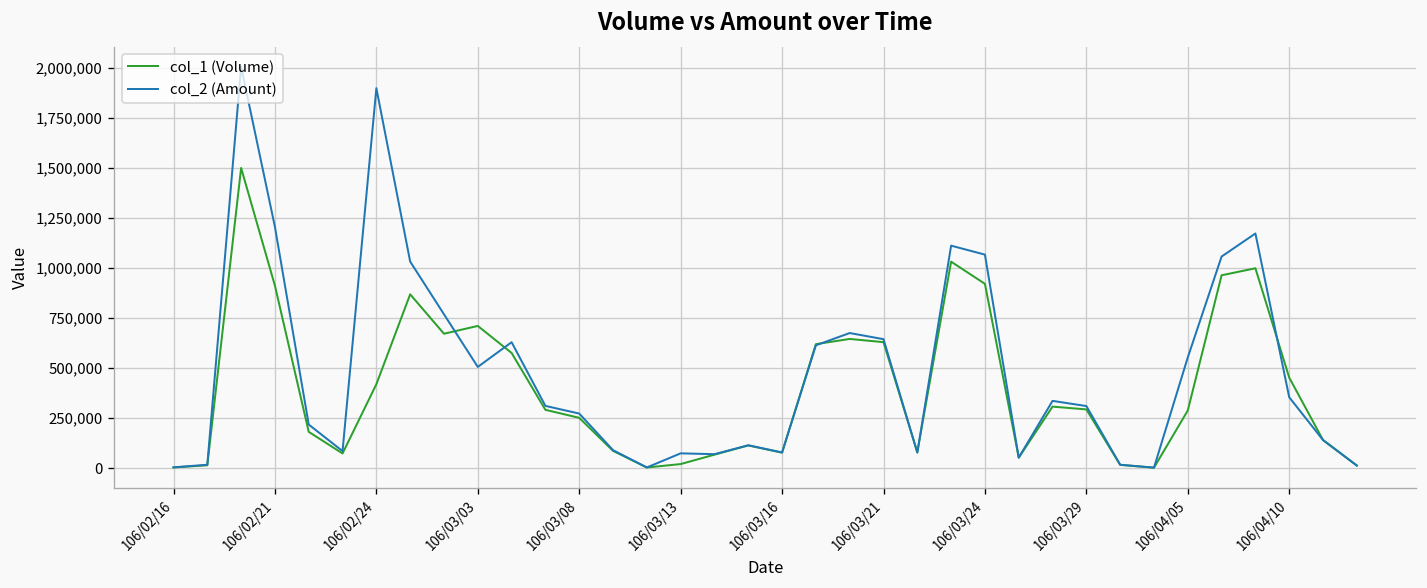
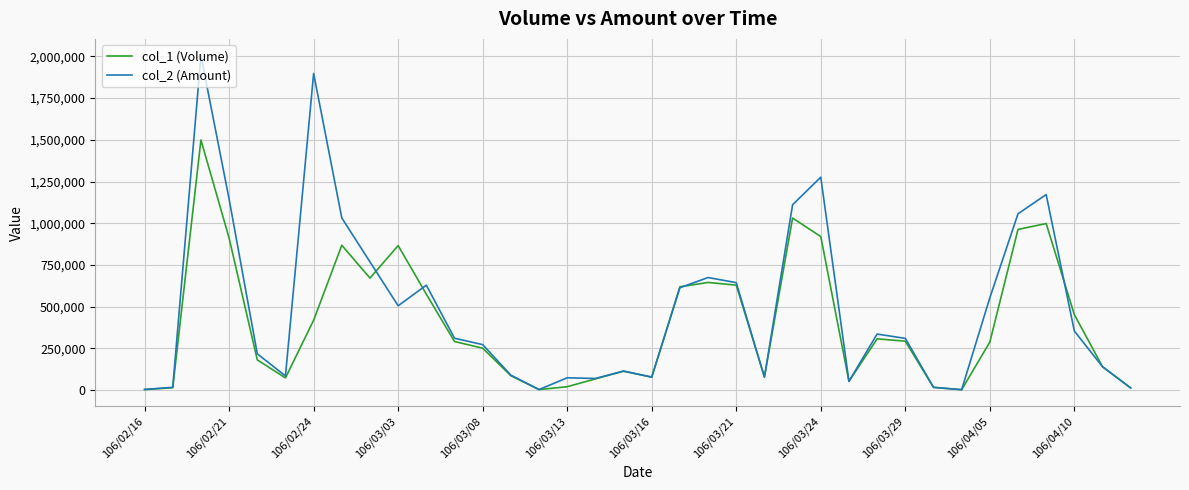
col_2 (Amount), 106/02/21: 1,200,000 -> 1,140,000
col_1 (Volume), 106/03/03: 710,000 -> 870,000
col_2 (Amount), 106/03/24: 1,070,000 -> 1,280,000
